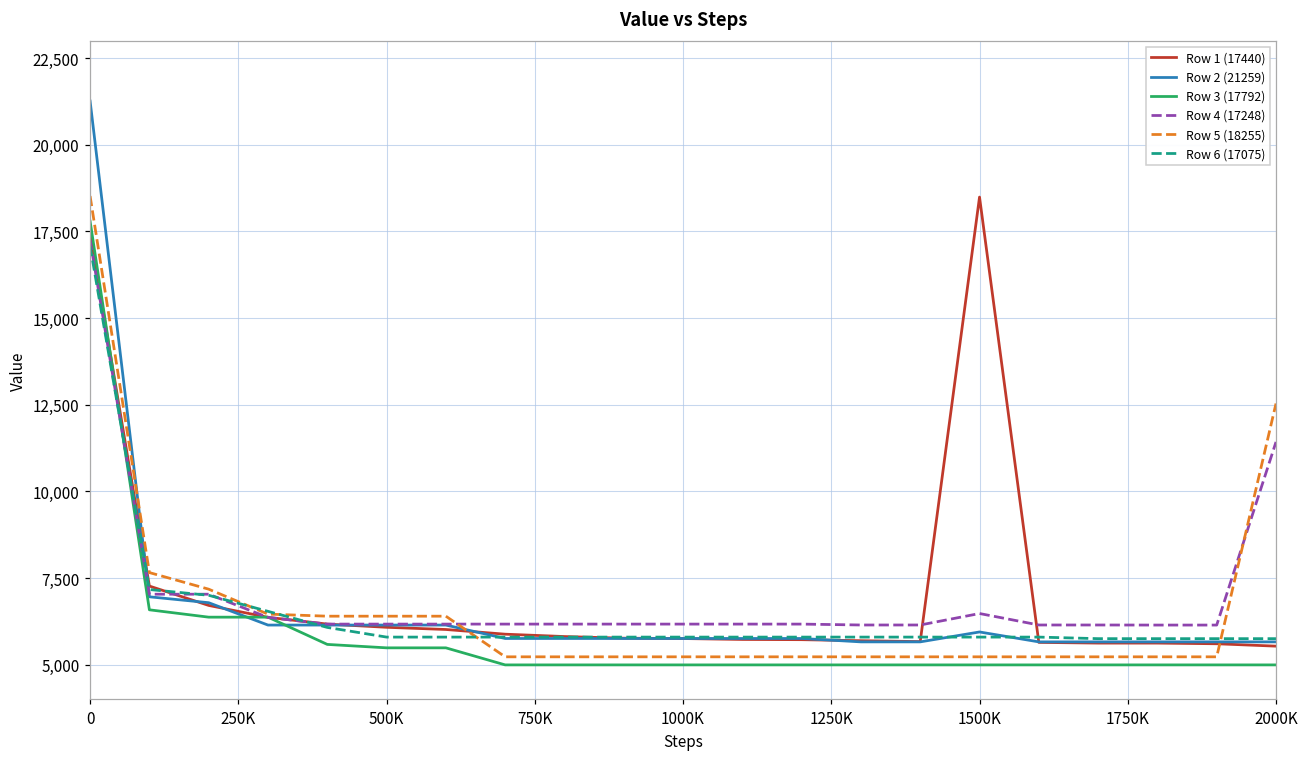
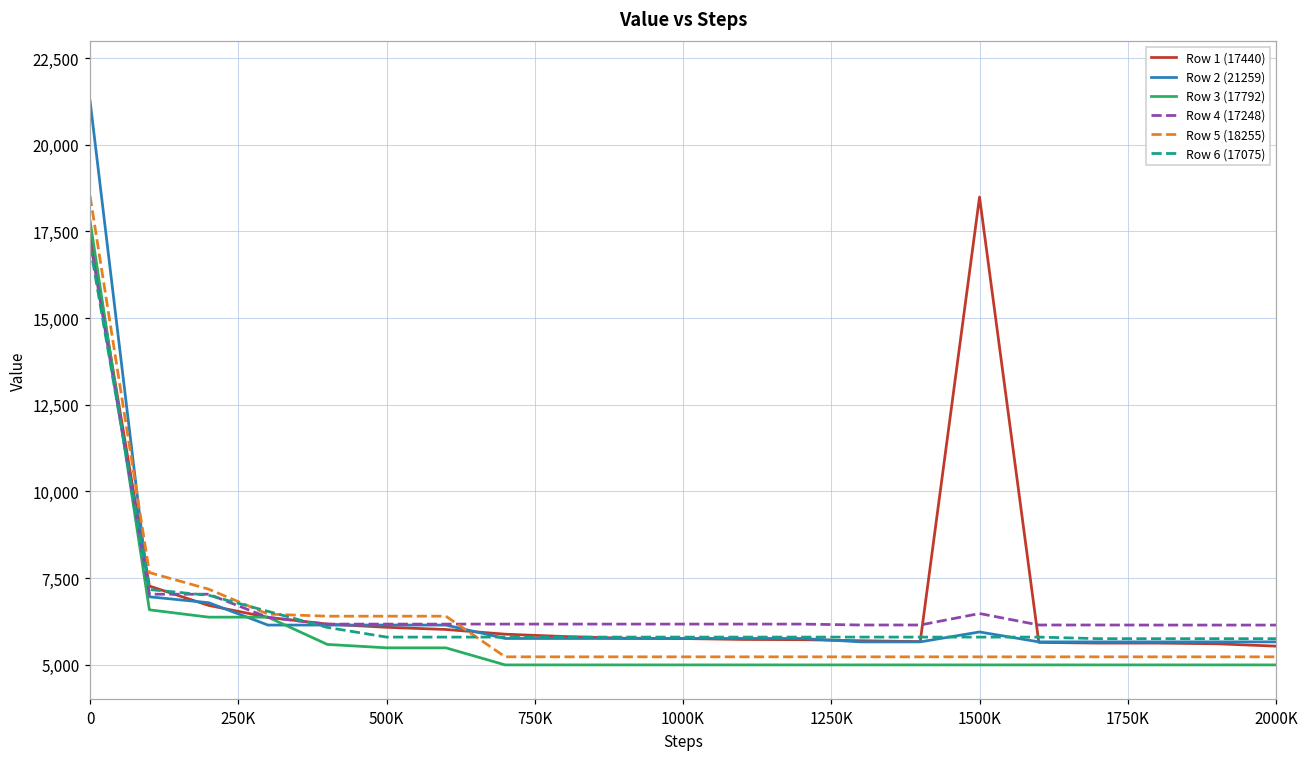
Row 4 (17248), 2000K: 11,400 -> 6,100
Row 5 (18255), 2000K: 12,500 -> 5,200
